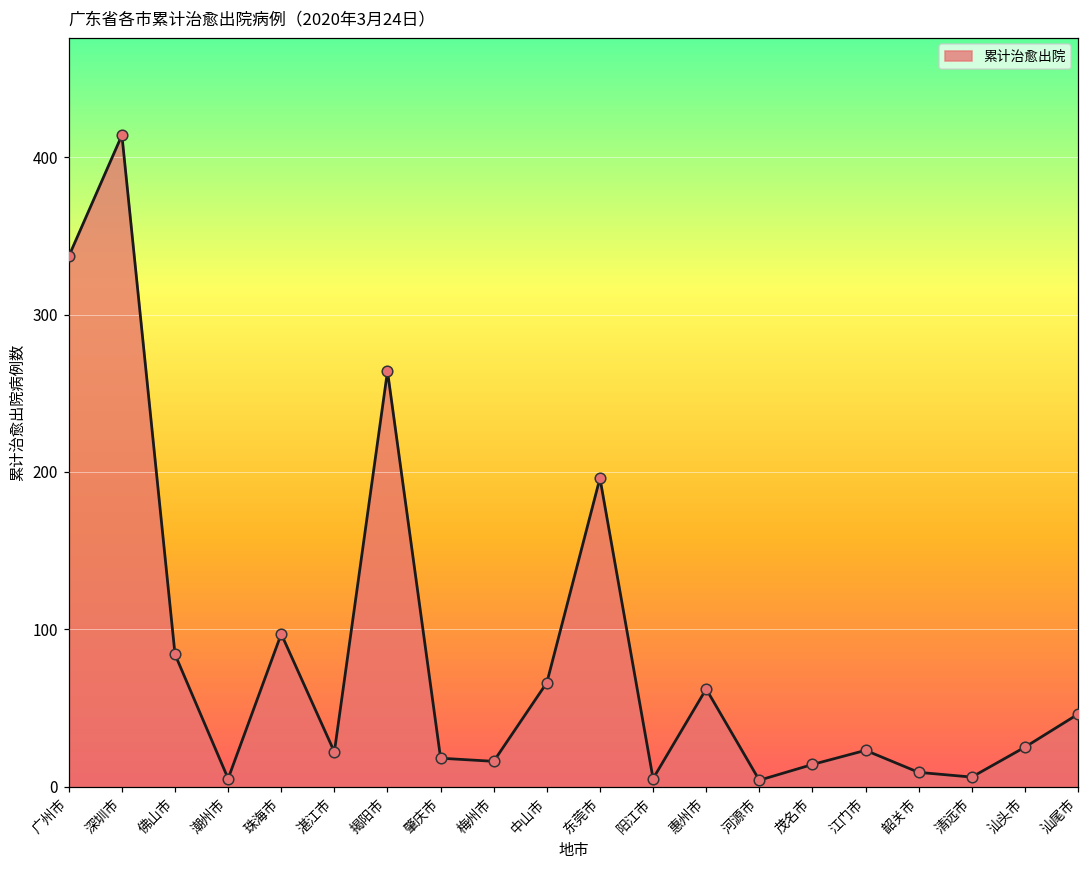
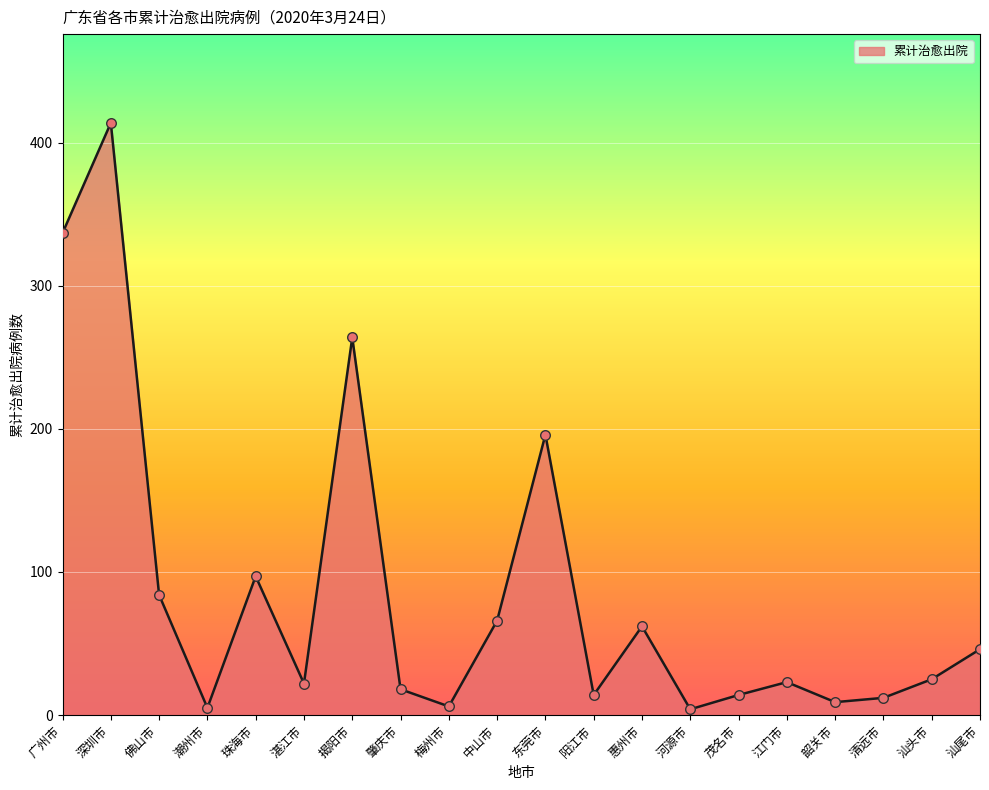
梅州市: 16 -> 6
阳江市: 5 -> 14
清远市: 6 -> 12
